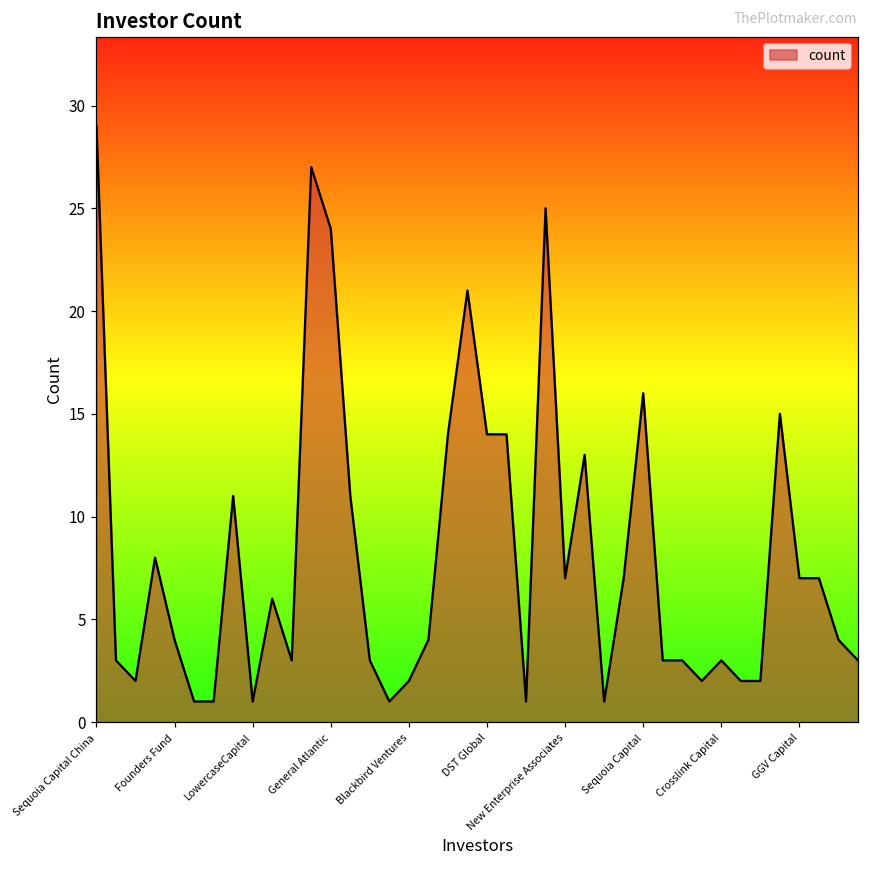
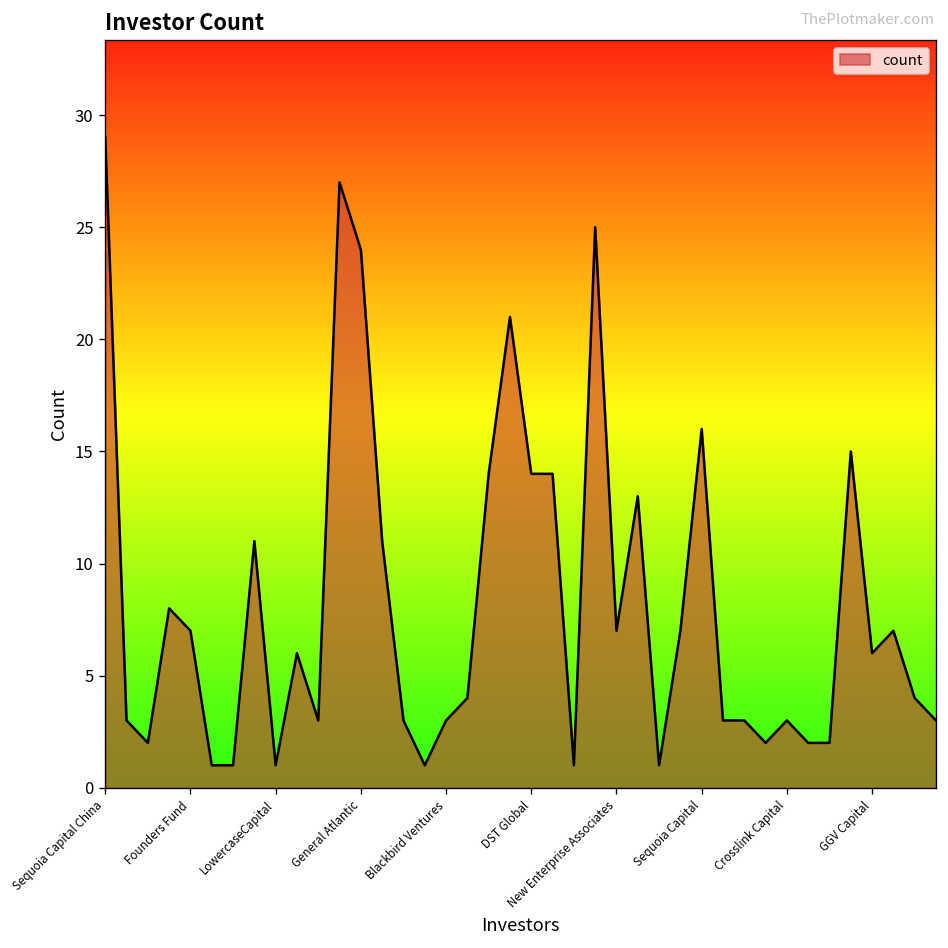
Founders Fund: 4 -> 7
Blackbird Ventures: 2 -> 3
GGV Capital: 7 -> 6
